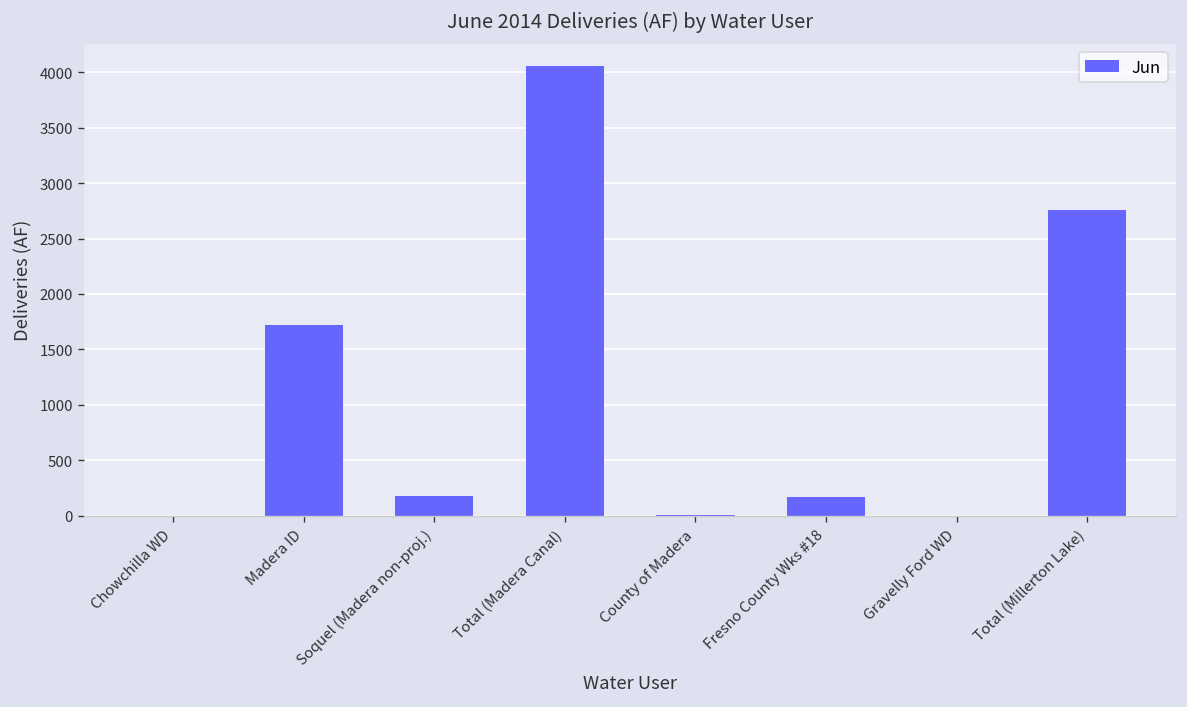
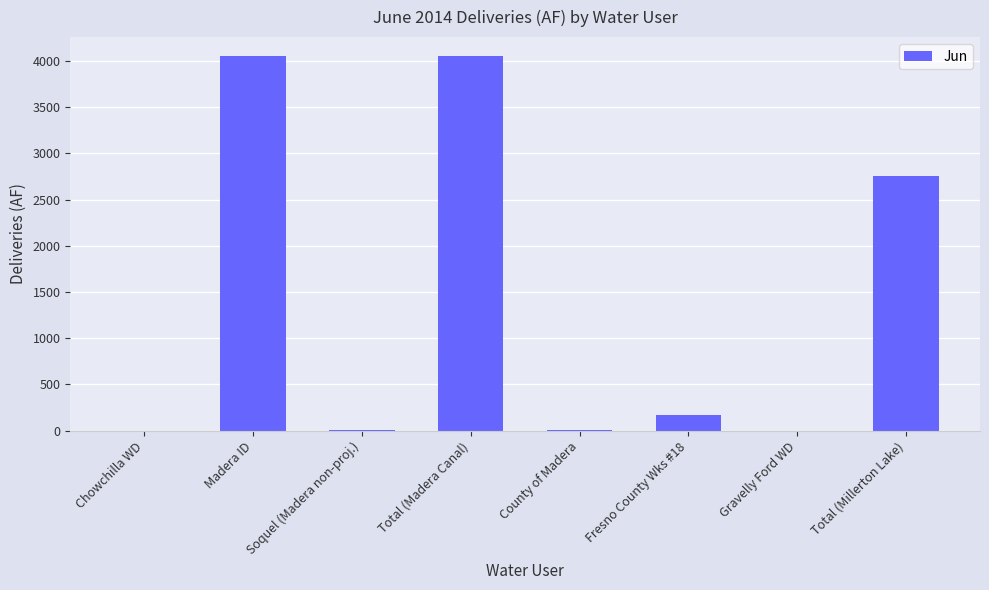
Madera ID: 1700 -> 4000
Soquel (Madera non-proj.): 200 -> 0
